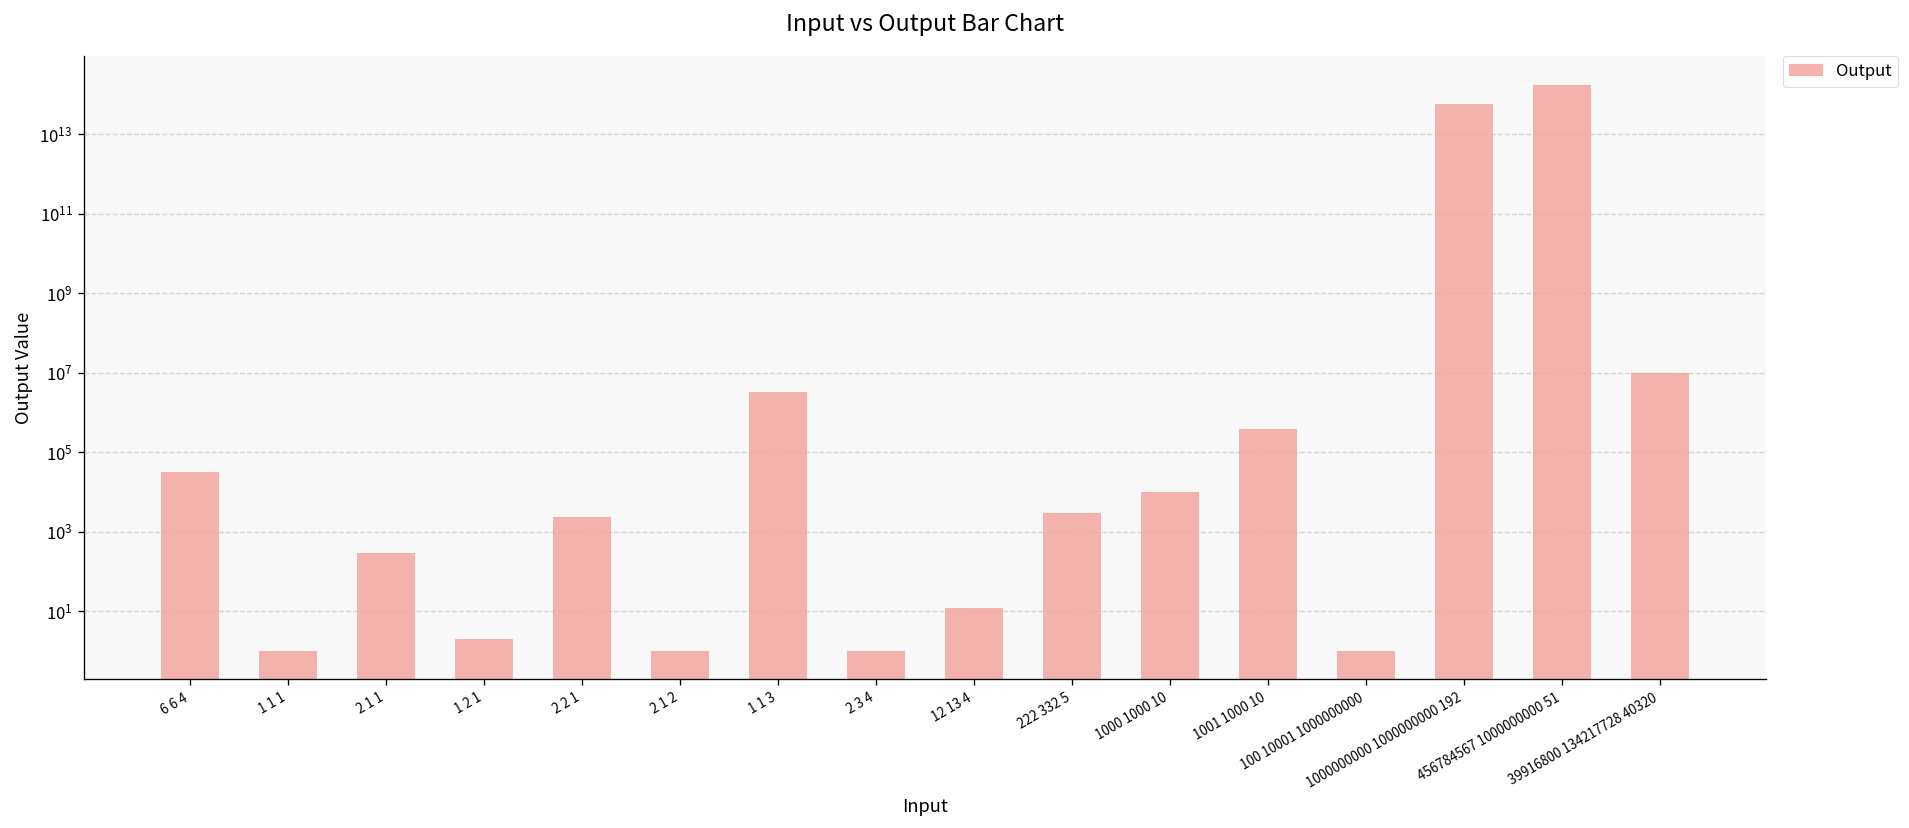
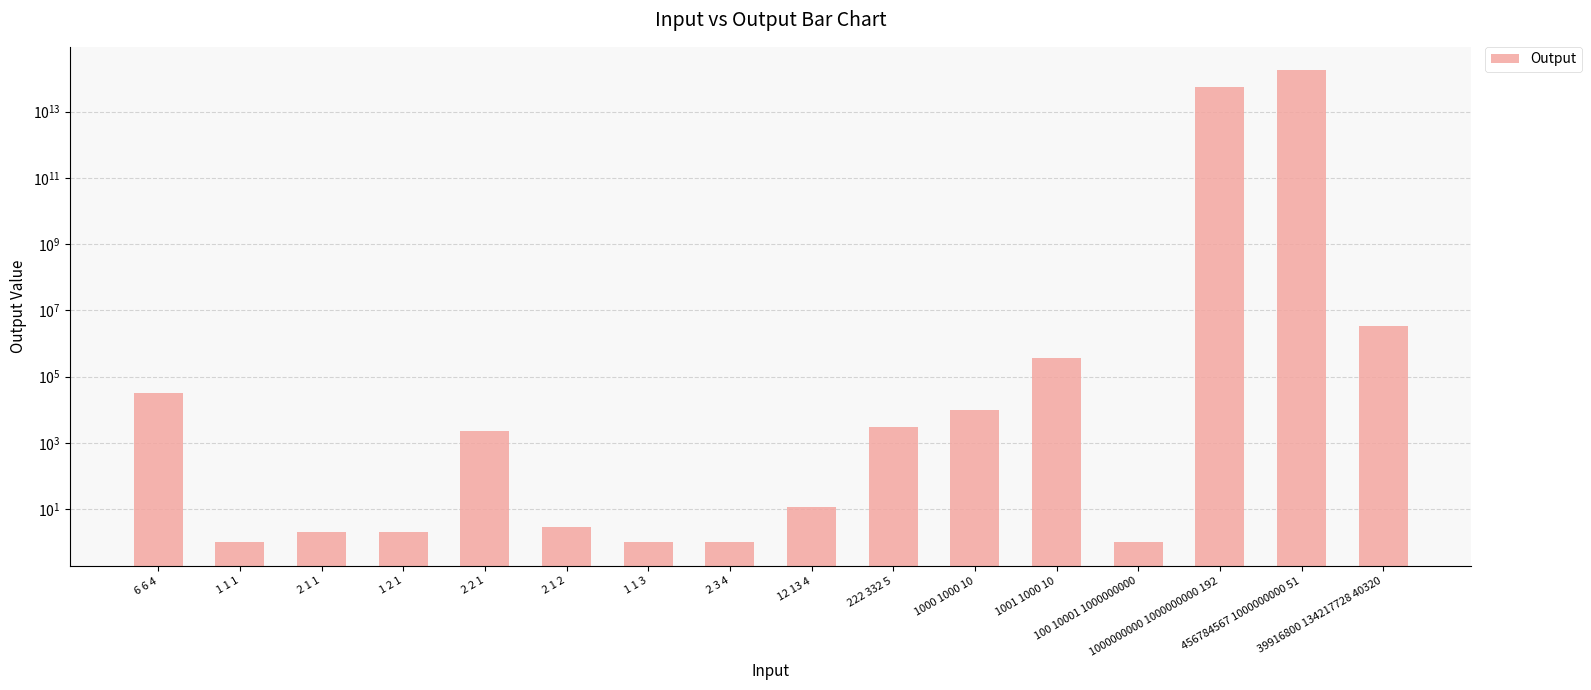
2 1 1: 300 -> 2
2 1 2: 1 -> 3
1 1 3: 3000000 -> 1
39916800 134217728 40320: 10000000 -> 3000000
